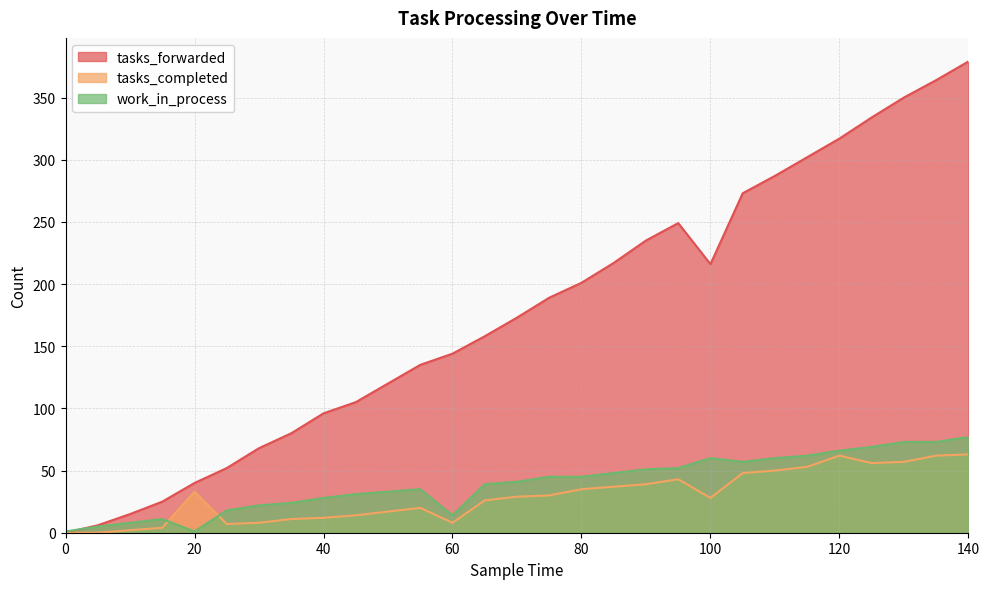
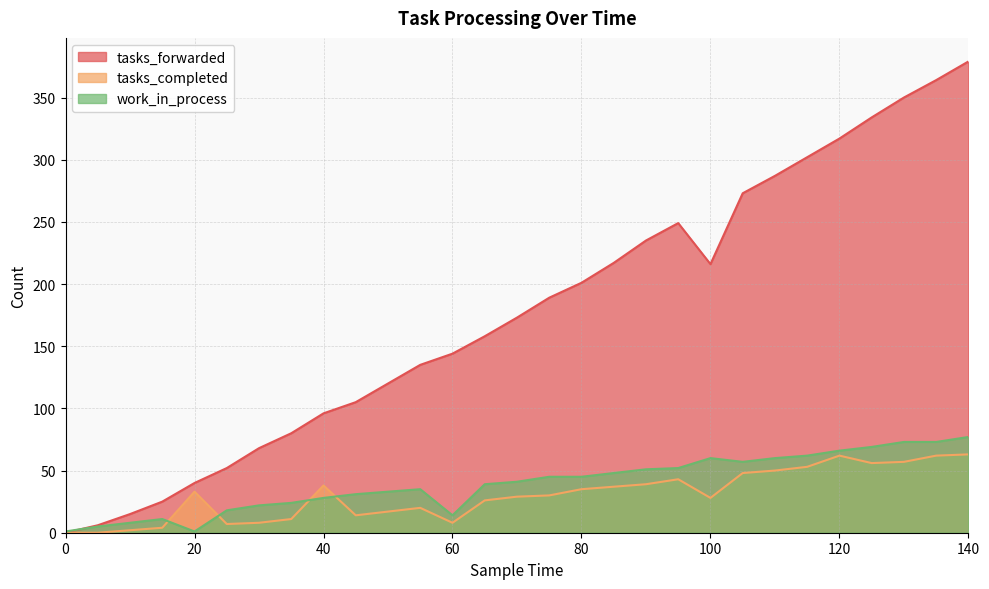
tasks_completed, 40: 12 -> 38
